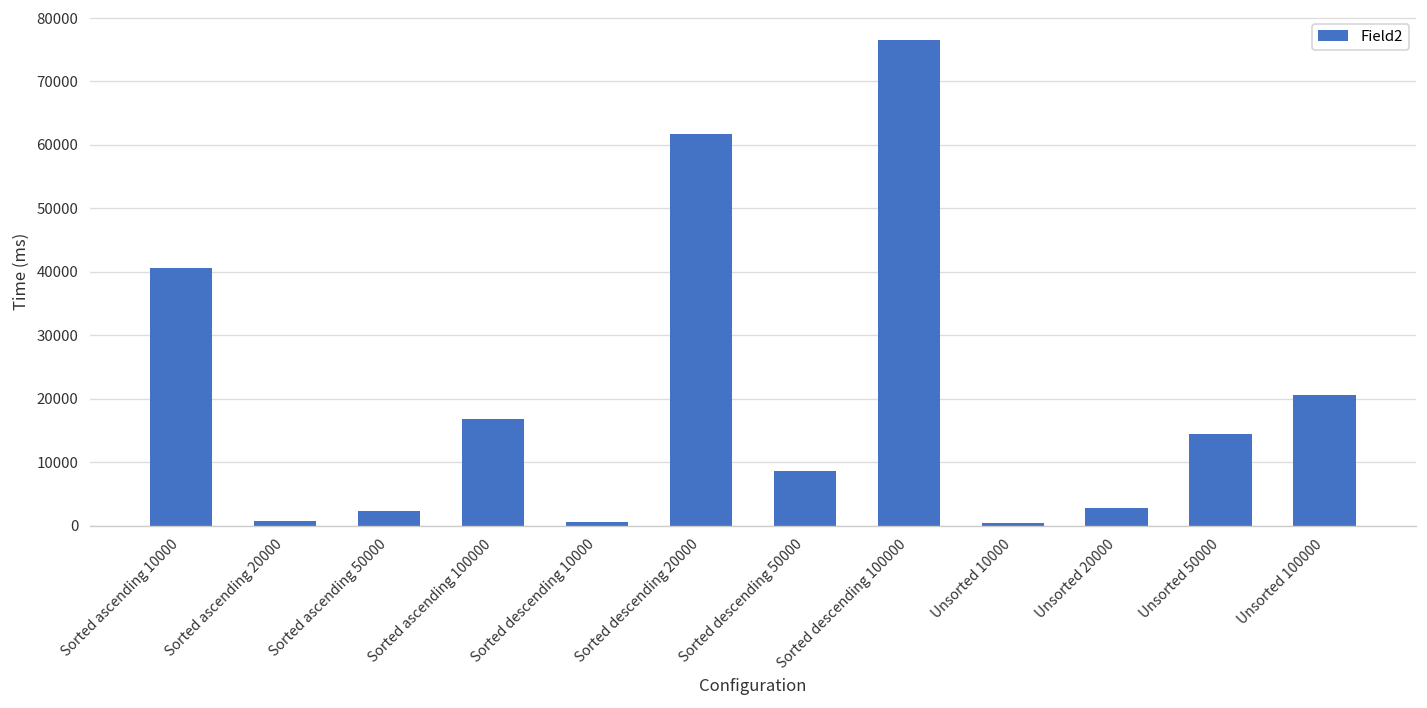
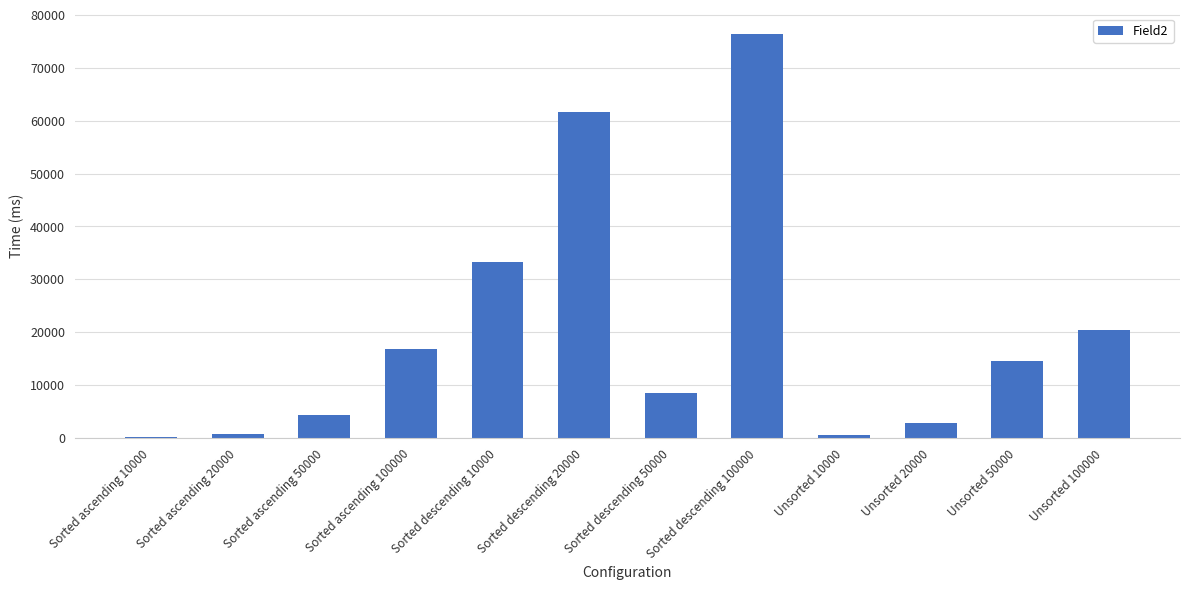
Sorted ascending 10000: 41000 -> 0
Sorted ascending 50000: 2000 -> 4000
Sorted descending 10000: 1000 -> 33000
